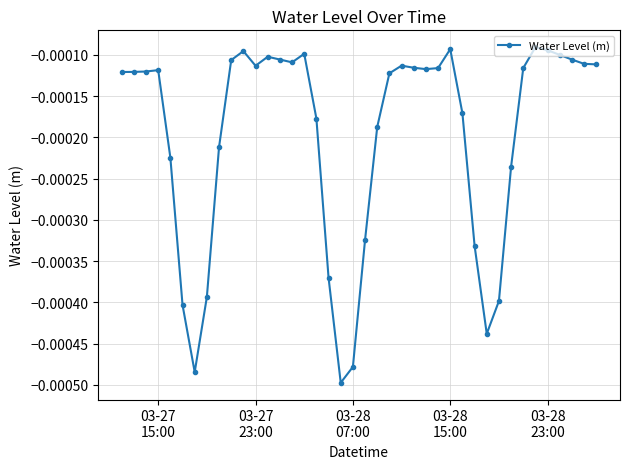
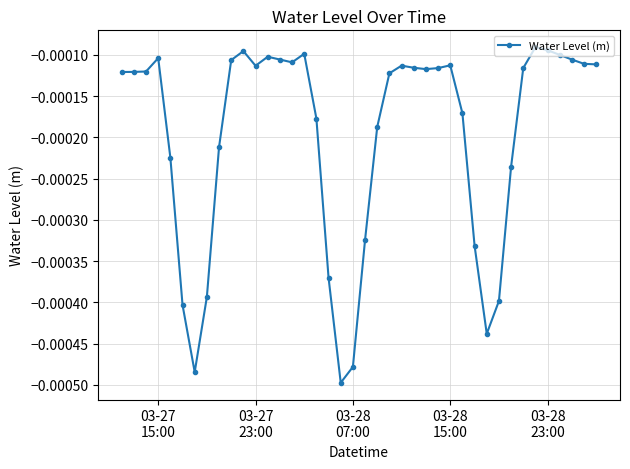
03-27 15:00: -0.00012 -> -0.00010
03-28 15:00: -0.00009 -> -0.00011
